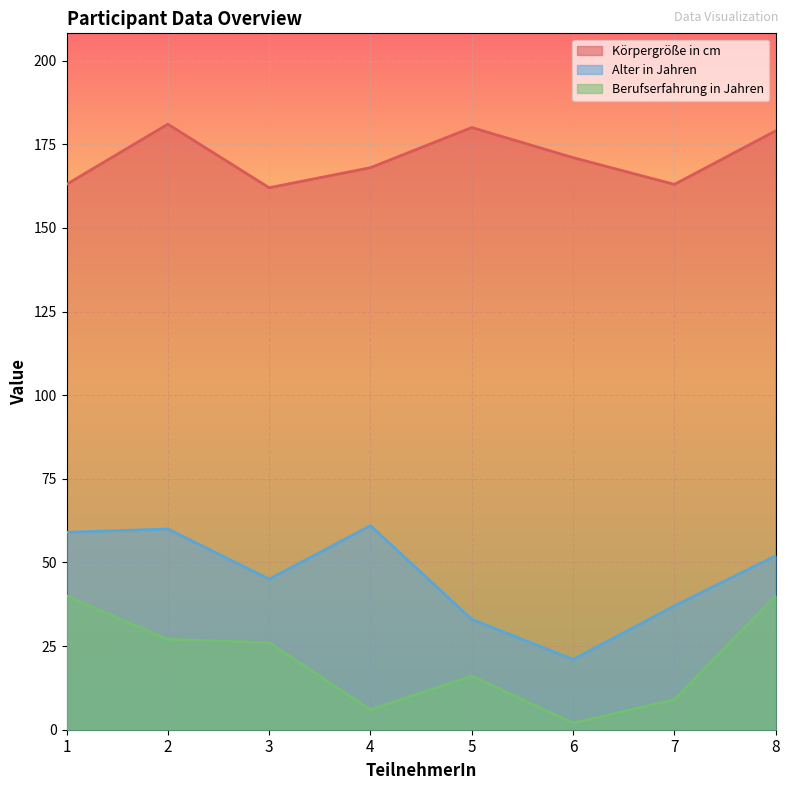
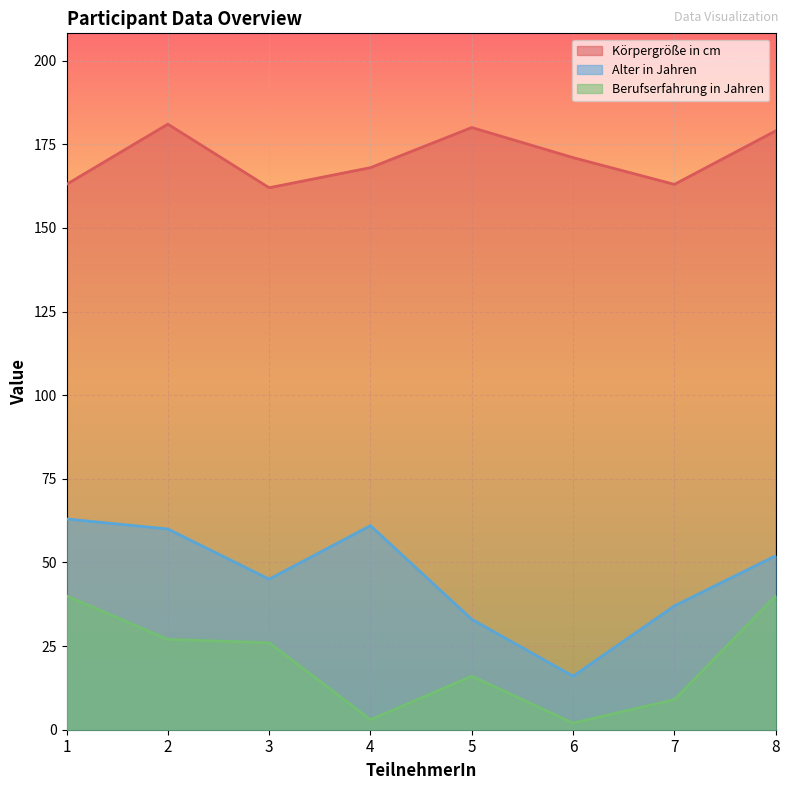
Alter in Jahren, 1: 59 -> 63
Berufserfahrung in Jahren, 4: 6 -> 3
Alter in Jahren, 6: 21 -> 16
